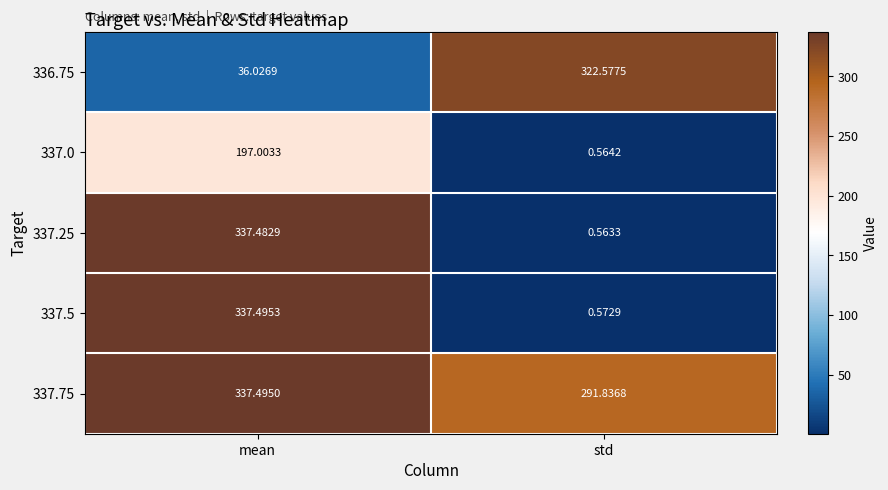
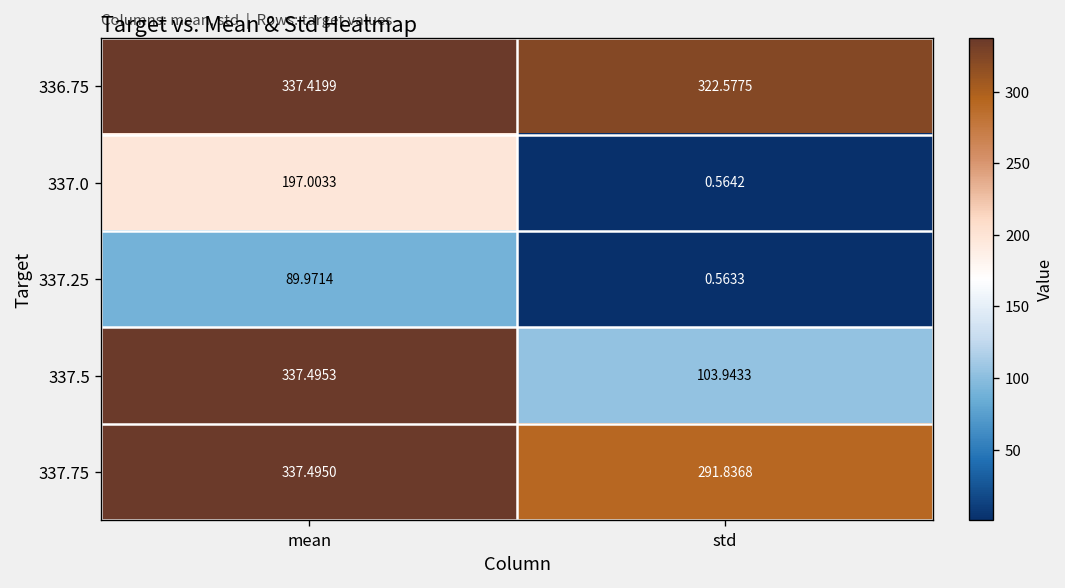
336.75, mean: 36.0269 -> 337.4199
337.25, mean: 337.4829 -> 89.9714
337.5, std: 0.5729 -> 103.9433
